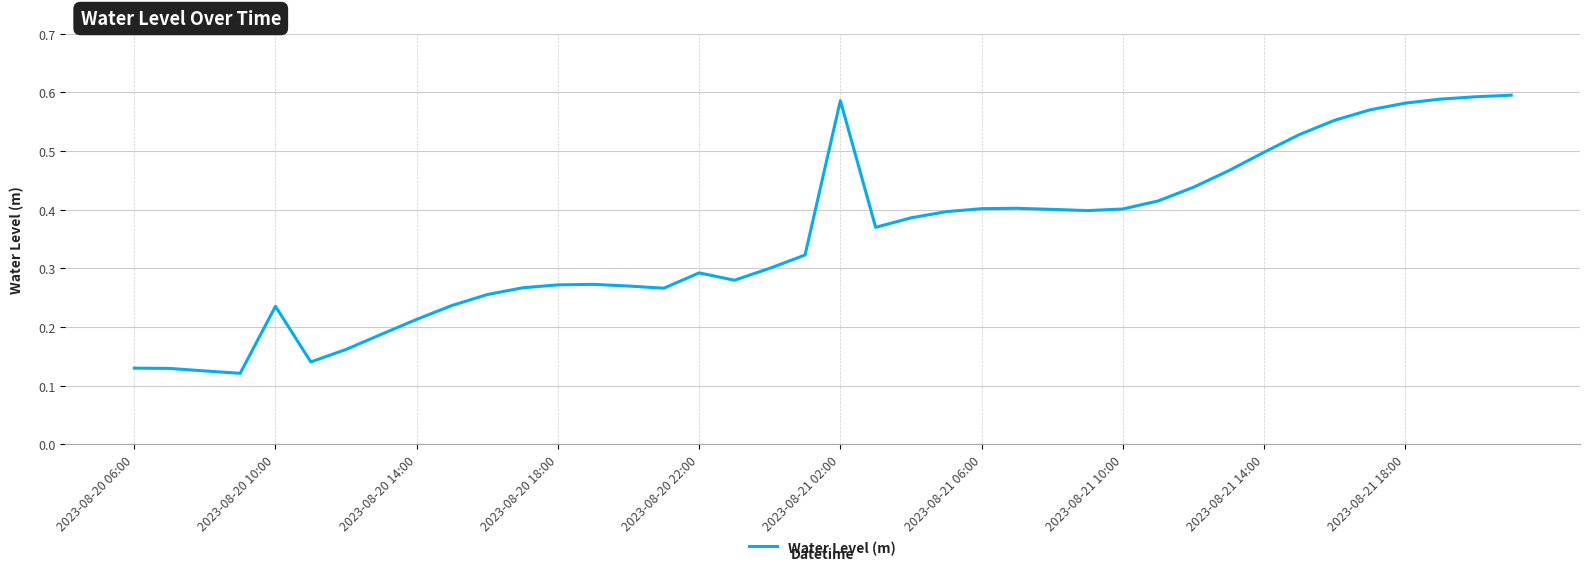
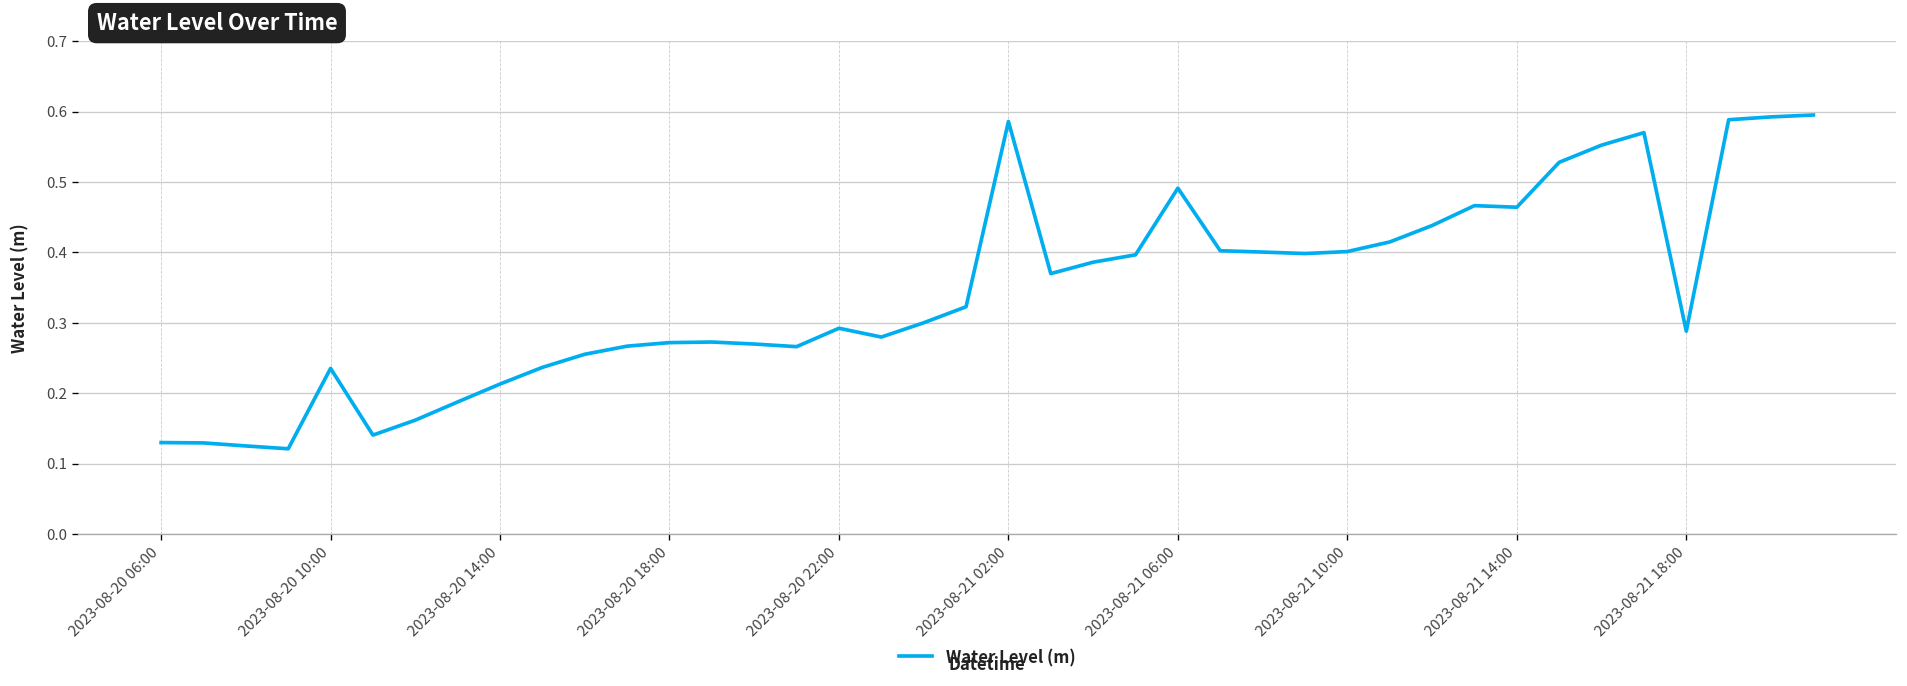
2023-08-21 06:00: 0.40 -> 0.49
2023-08-21 14:00: 0.50 -> 0.46
2023-08-21 18:00: 0.58 -> 0.29
